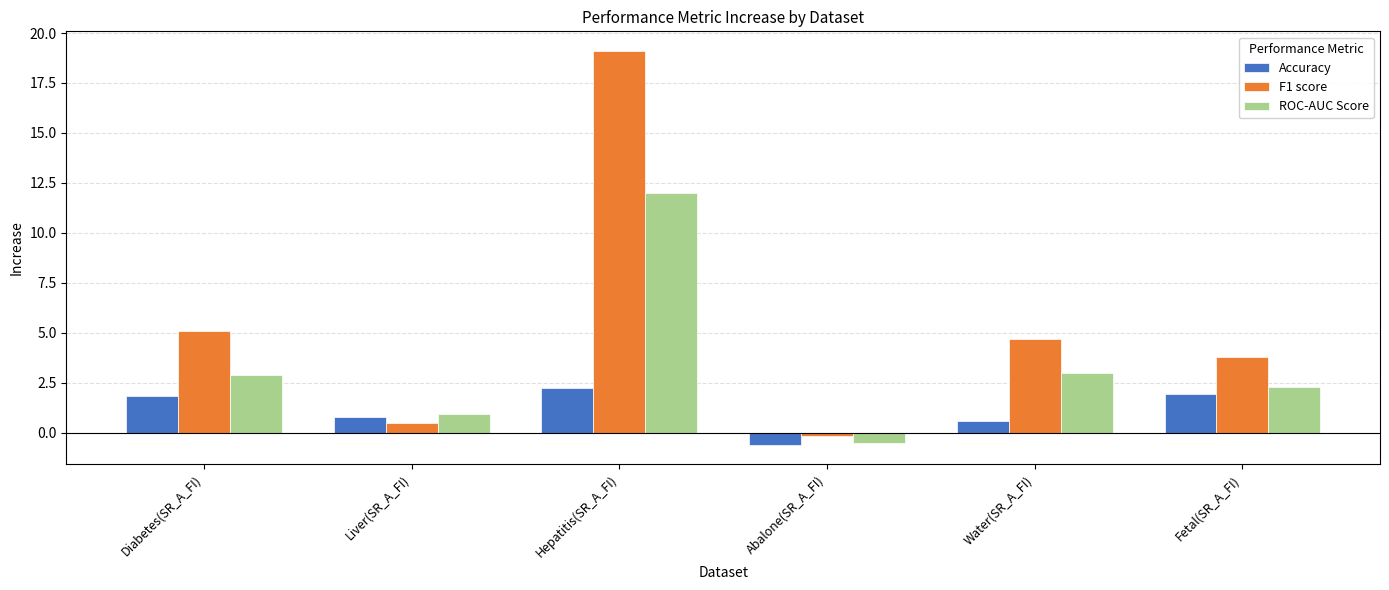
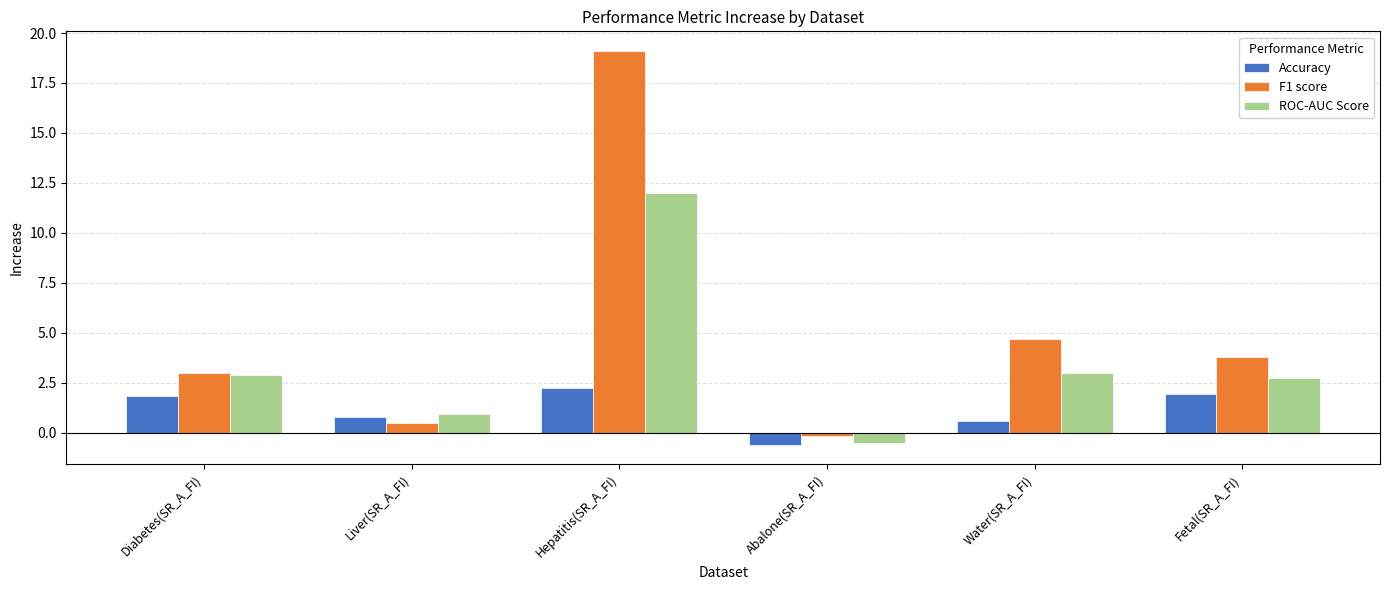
F1 score, Diabetes(SR_A_FI): 5.1 -> 3.0
ROC-AUC Score, Fetal(SR_A_FI): 2.3 -> 2.8
